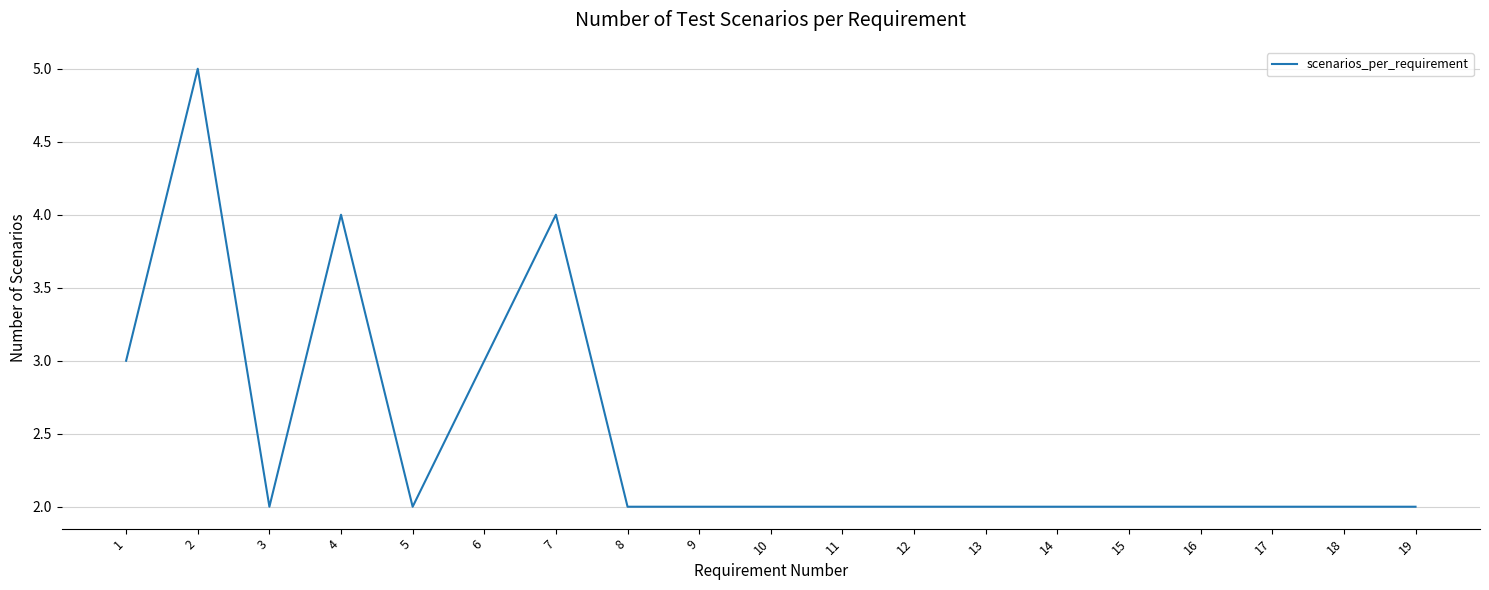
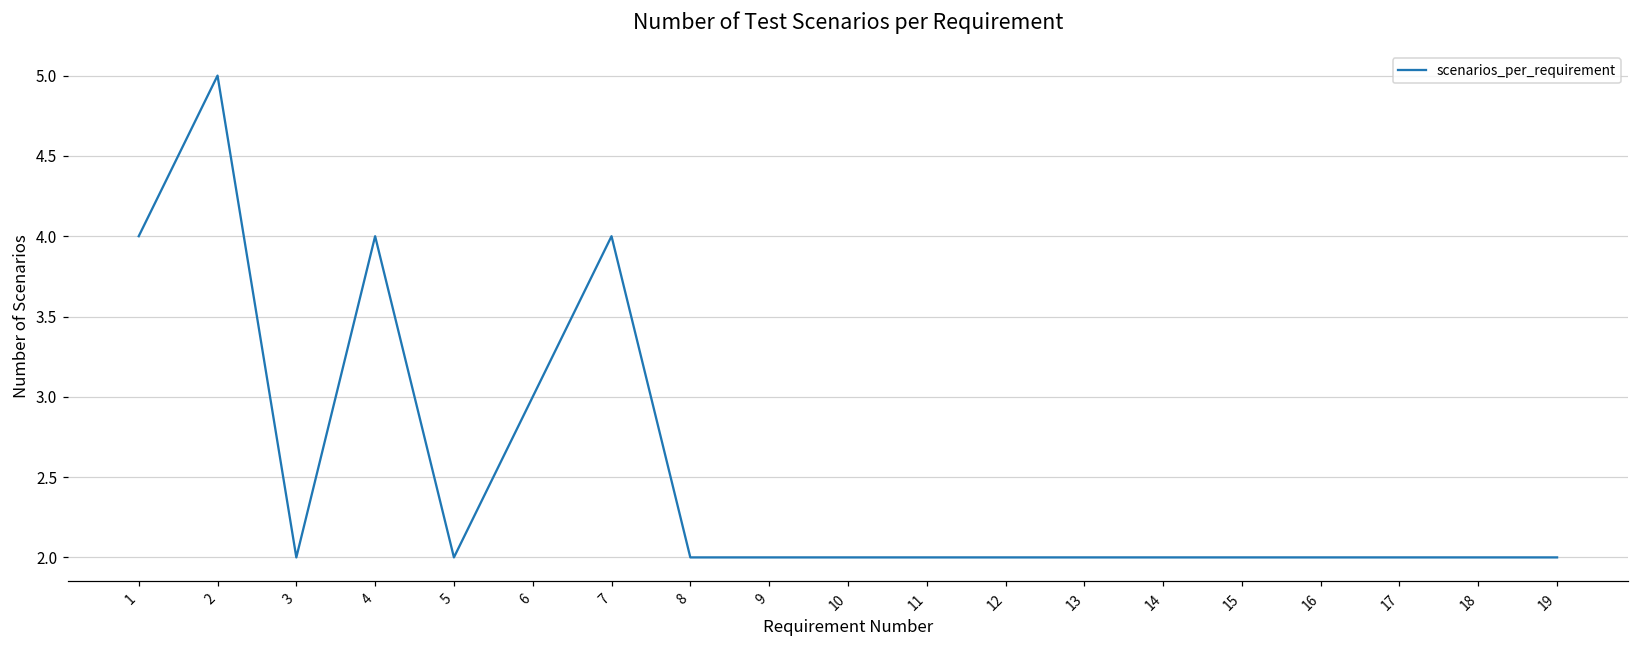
1: 3 -> 4
